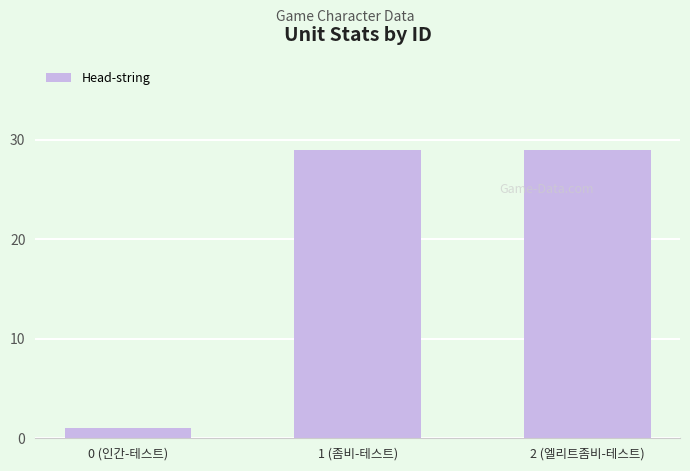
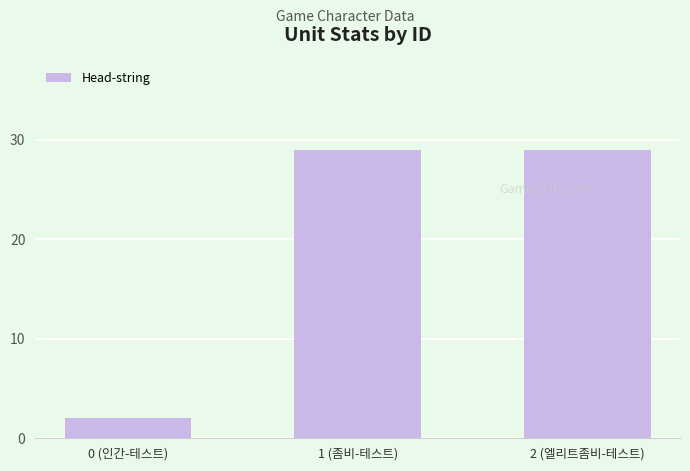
0 (인간-테스트): 1 -> 2
